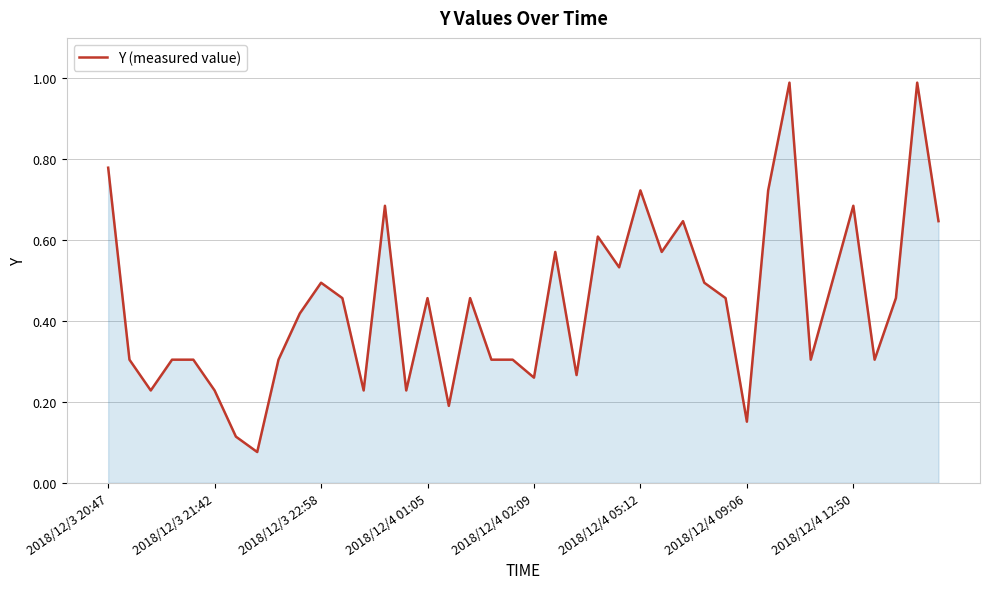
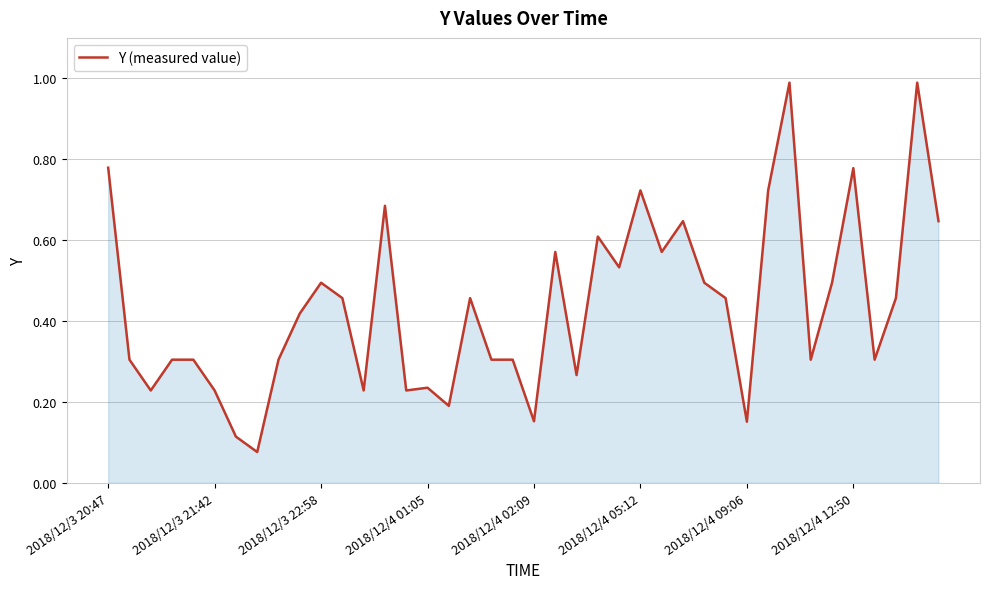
2018/12/4 01:05: 0.46 -> 0.24
2018/12/4 02:09: 0.26 -> 0.15
2018/12/4 12:50: 0.68 -> 0.78
